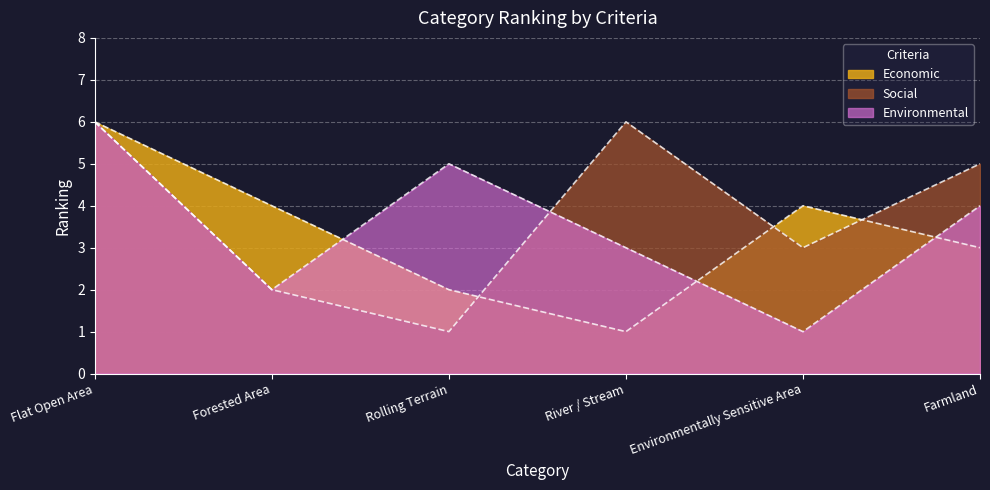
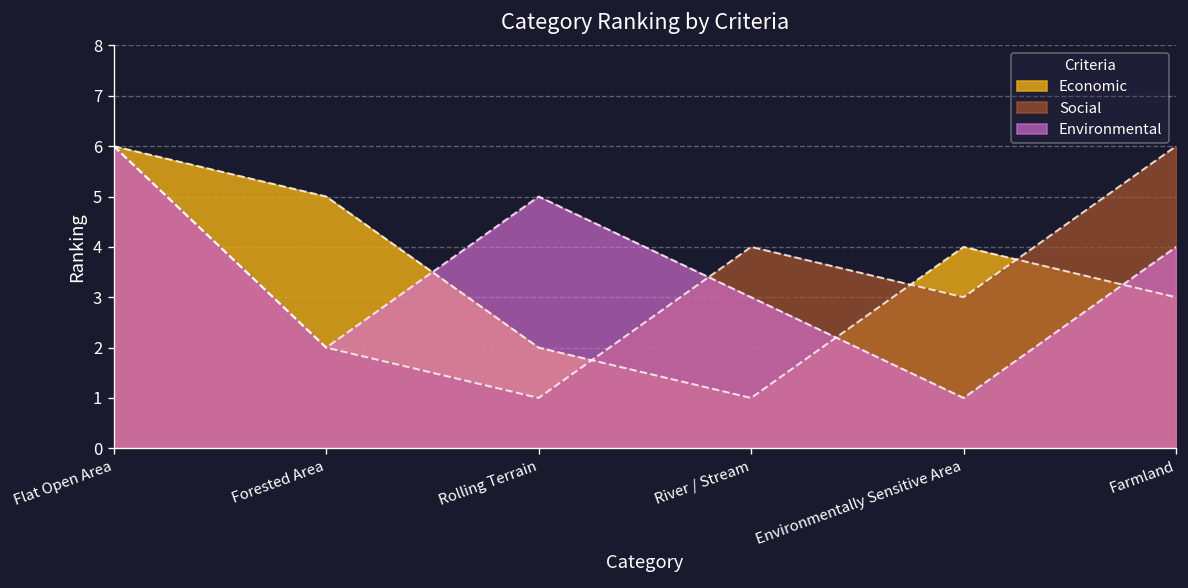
Economic, Forested Area: 4 -> 5
Social, River / Stream: 6 -> 4
Social, Farmland: 5 -> 6
